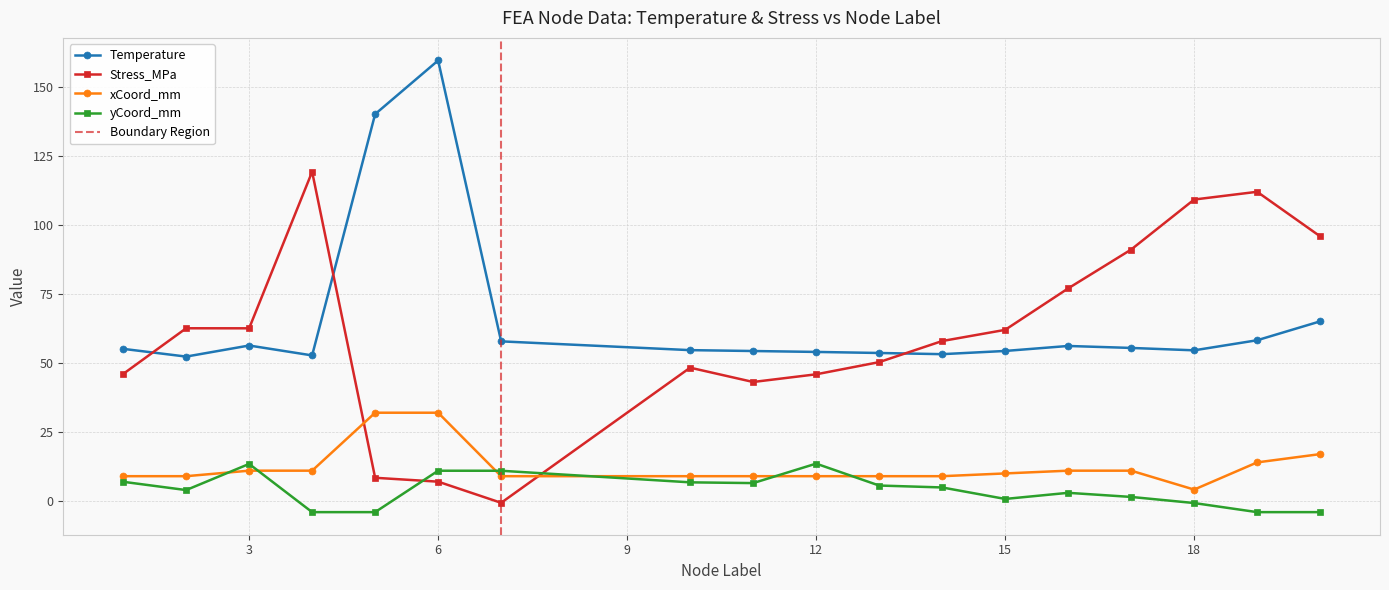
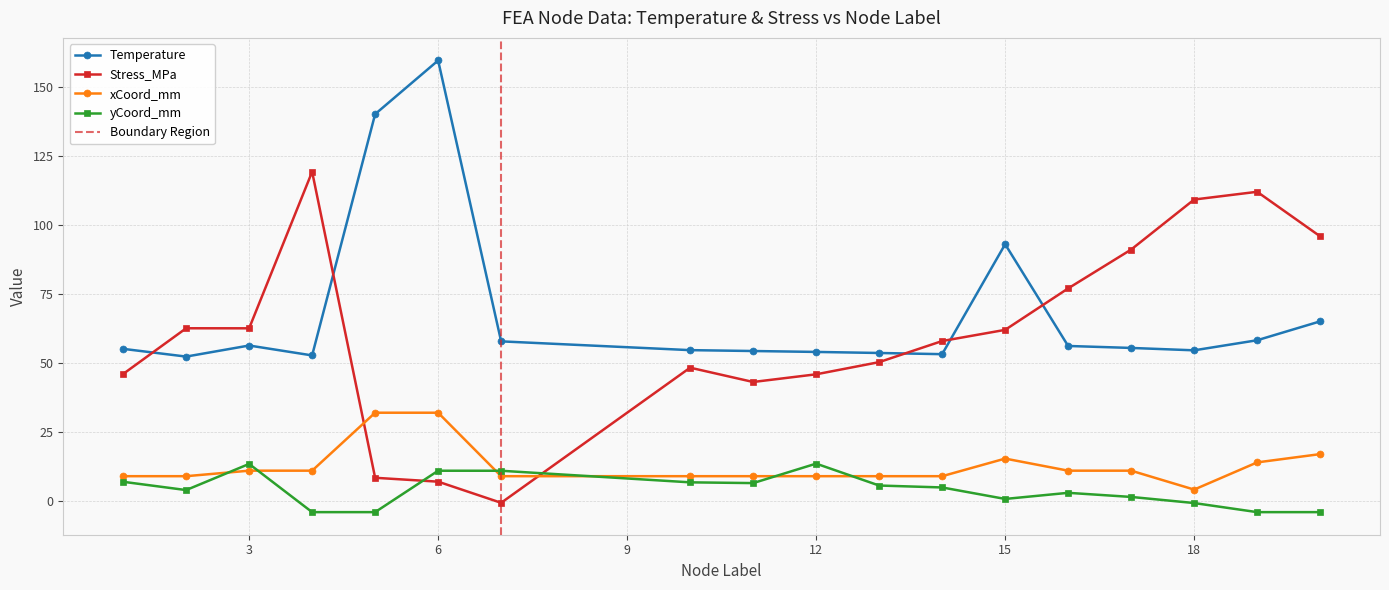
Temperature, 15: 54 -> 93
xCoord_mm, 15: 10 -> 15
